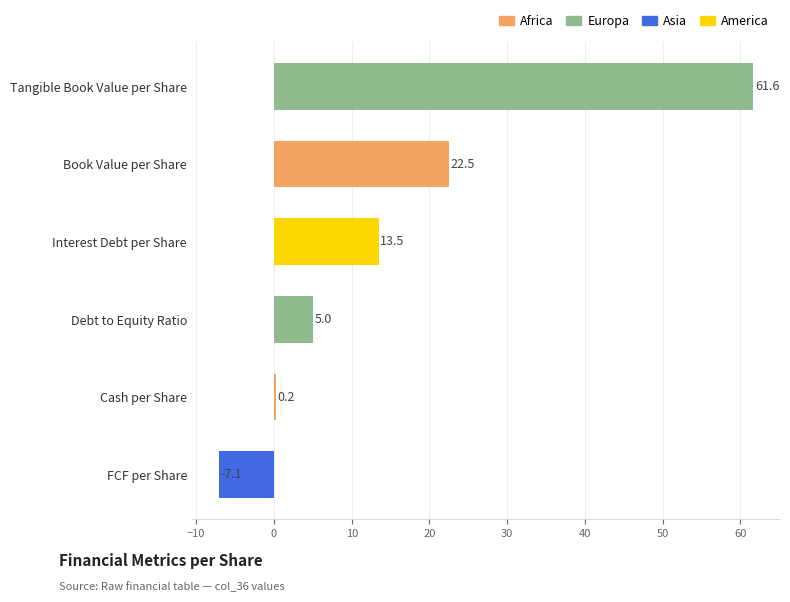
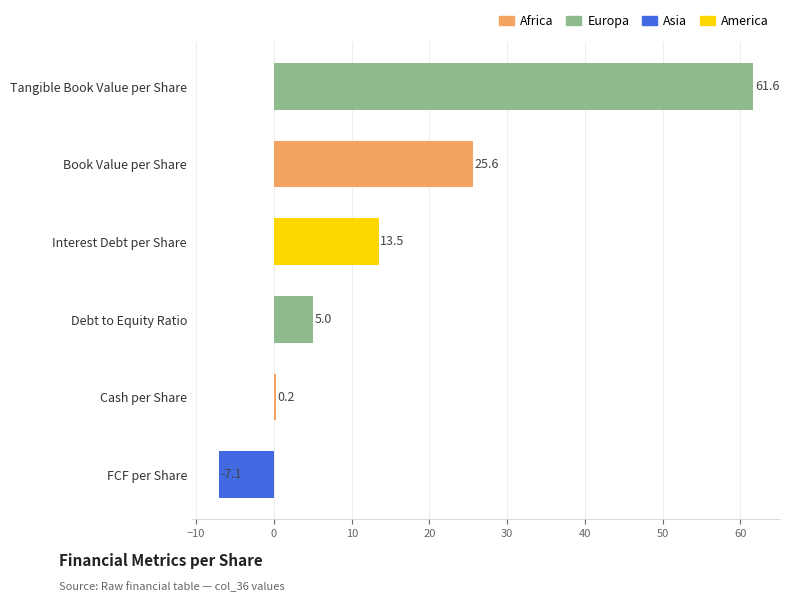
Book Value per Share: 22.5 -> 25.6
